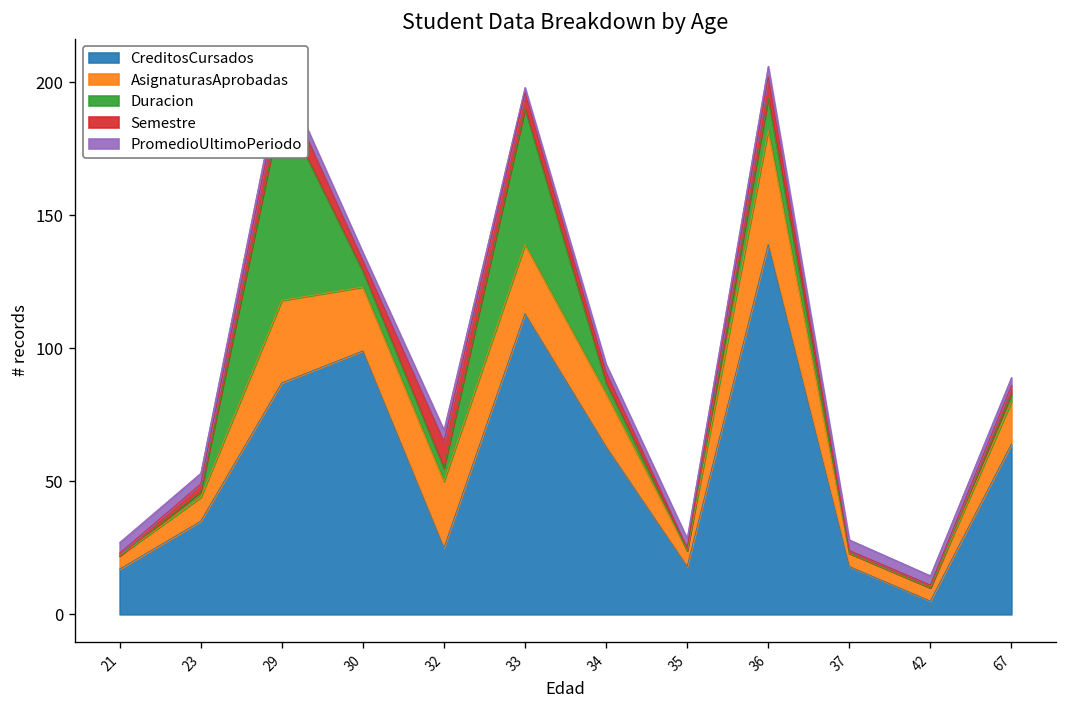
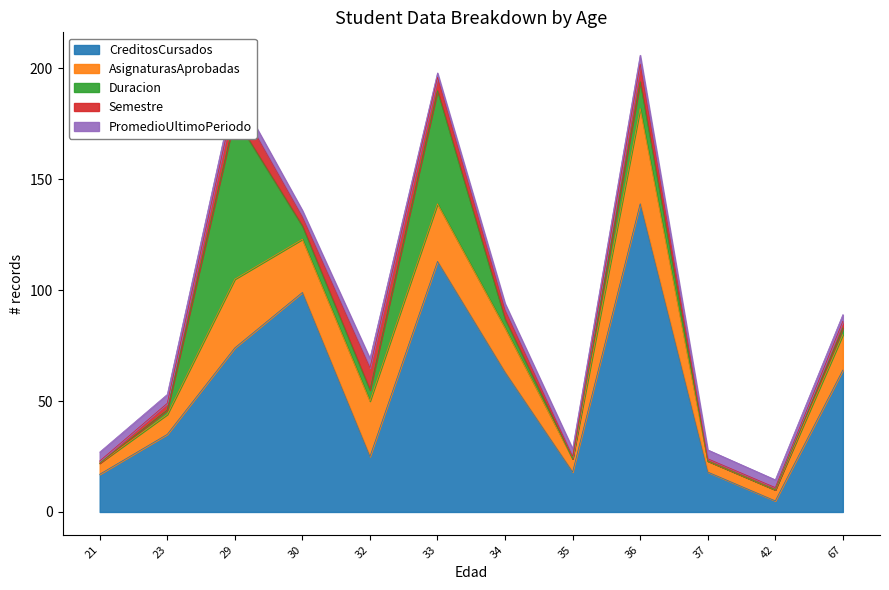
CreditosCursados, 29: 87 -> 74
